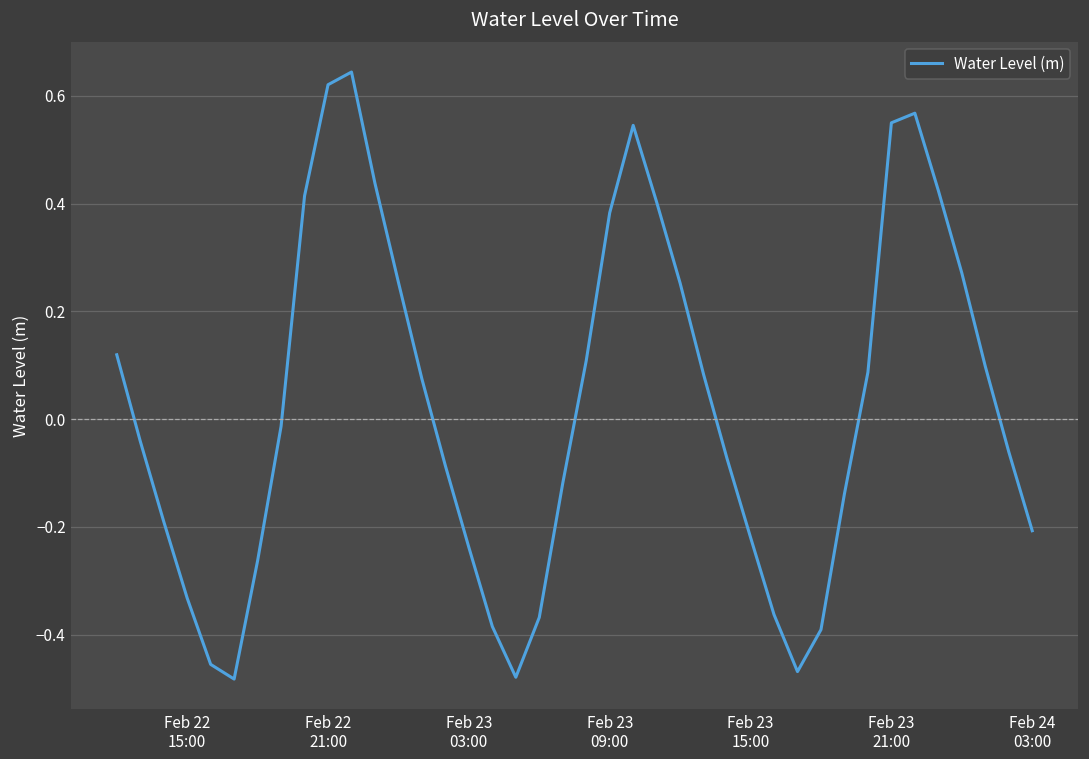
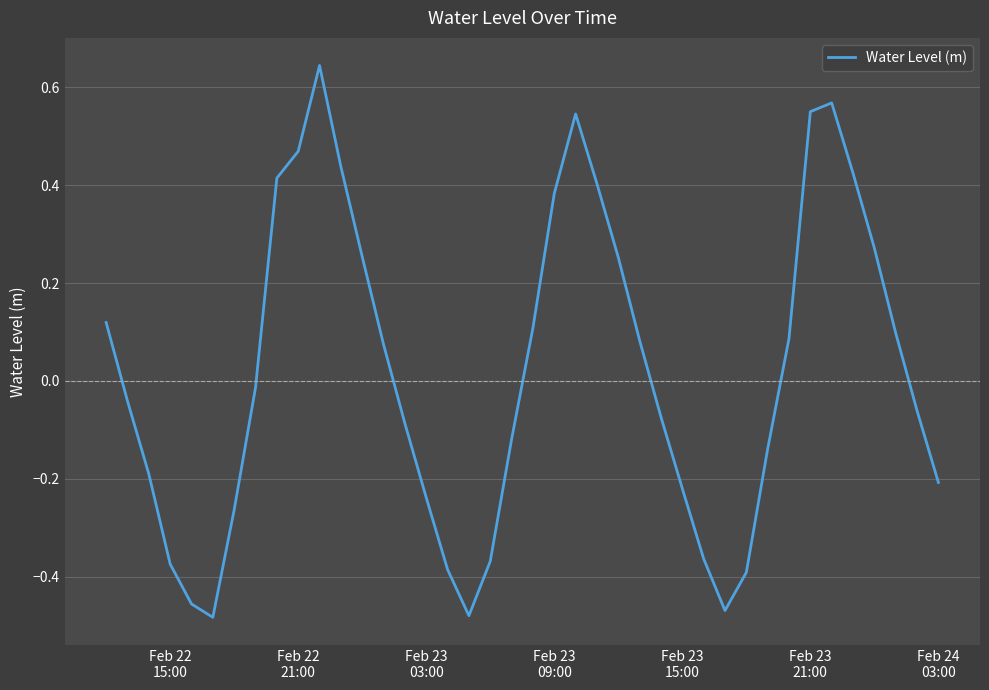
Feb 22 15:00: -0.33 -> -0.37
Feb 22 21:00: 0.62 -> 0.47
